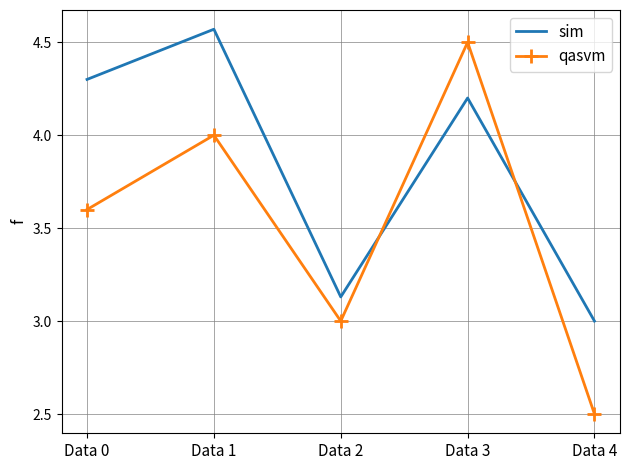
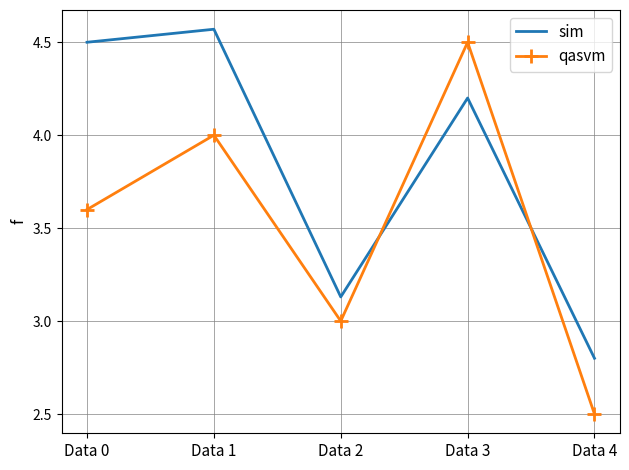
sim, Data 0: 4.3 -> 4.5
sim, Data 4: 3.0 -> 2.8
